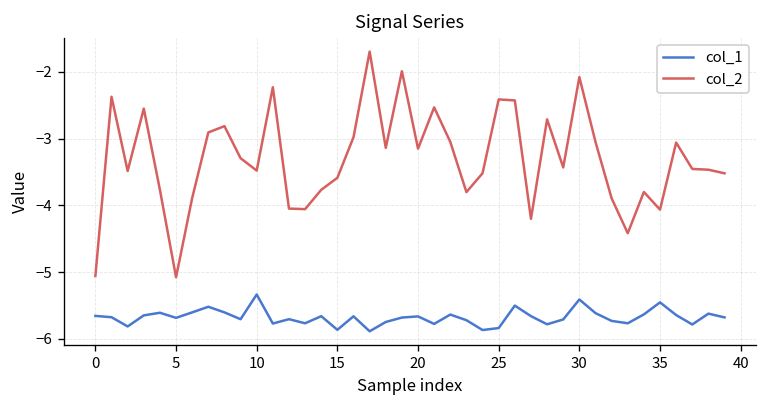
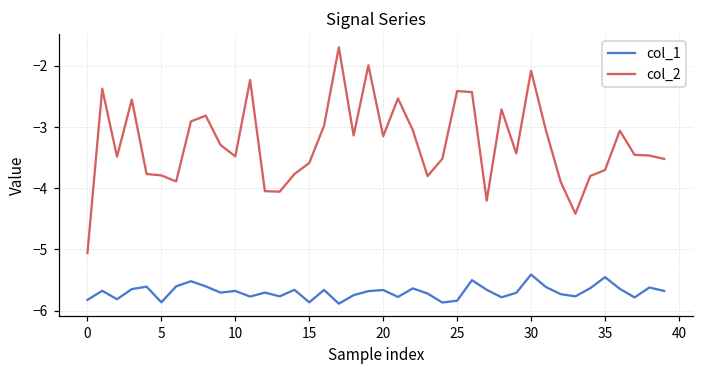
col_1, 0: -5.7 -> -5.8
col_1, 5: -5.7 -> -5.9
col_2, 5: -5.1 -> -3.8
col_1, 10: -5.3 -> -5.7
col_2, 35: -4.1 -> -3.7
